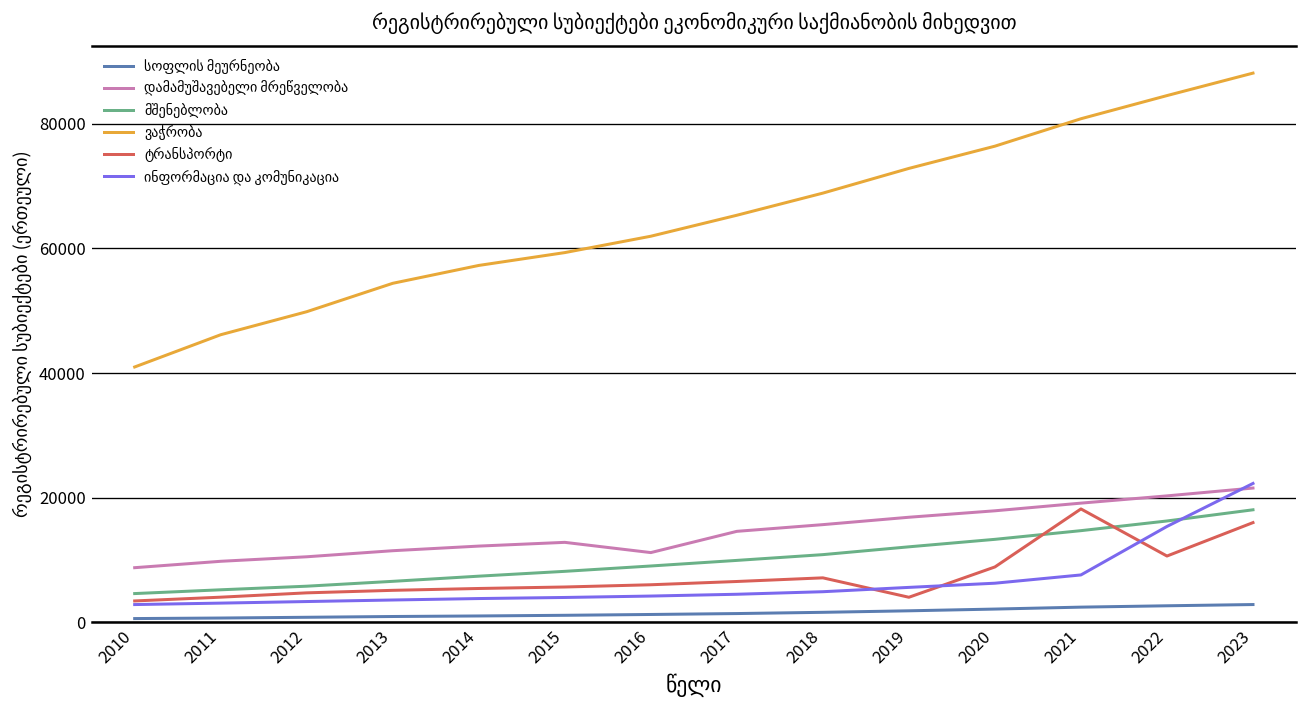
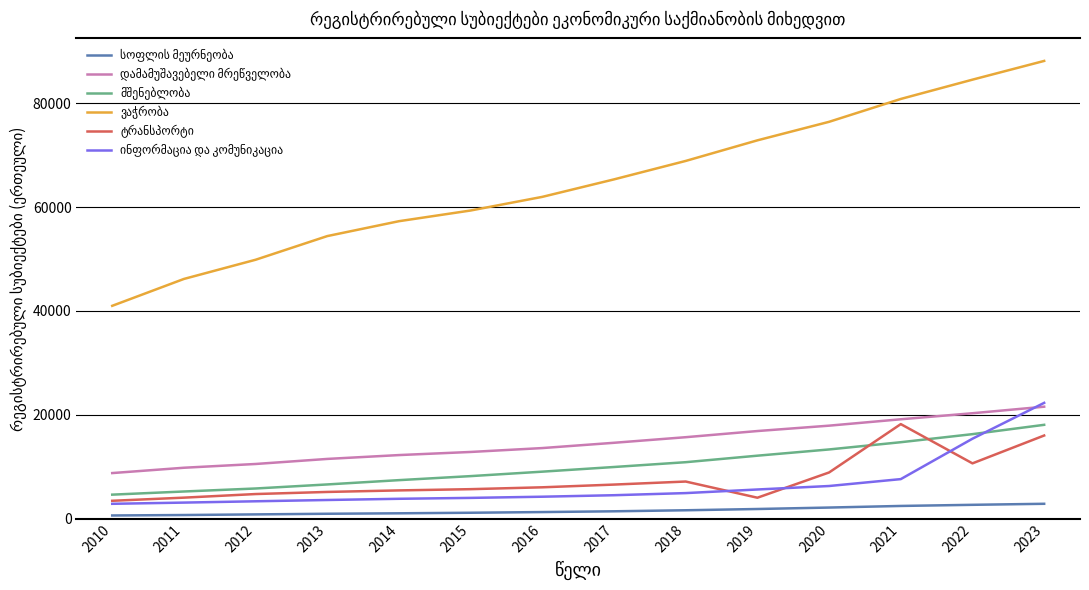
დამამუშავებელი მრეწველობა, 2016: 11000 -> 14000
